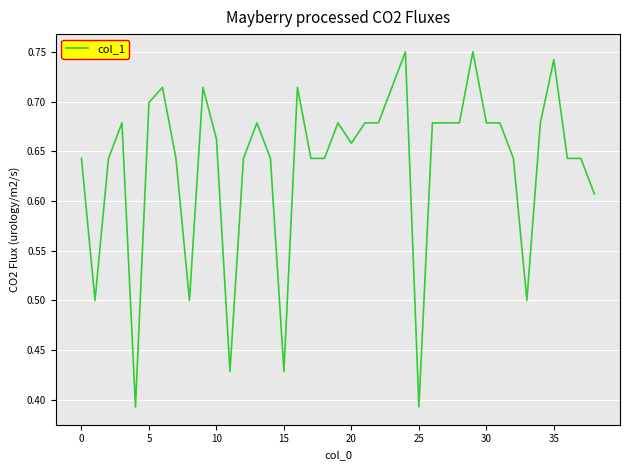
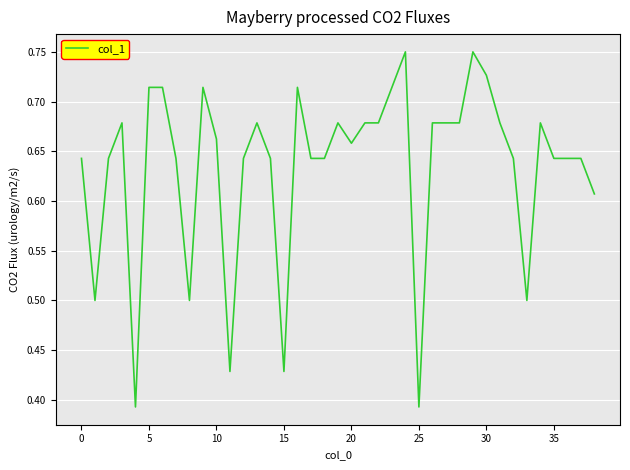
5: 0.70 -> 0.71
30: 0.68 -> 0.73
35: 0.74 -> 0.64
